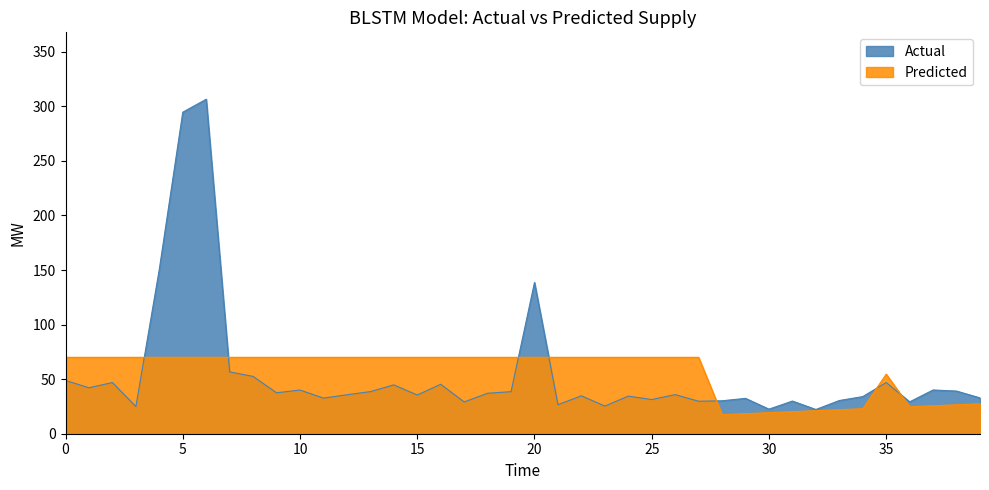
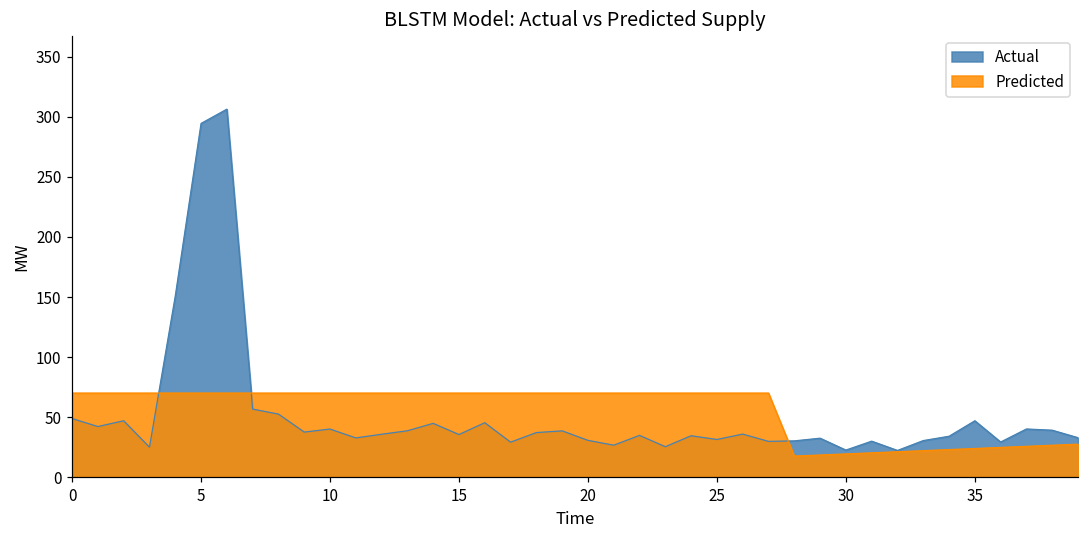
Actual, 20: 139 -> 31
Predicted, 35: 55 -> 24
